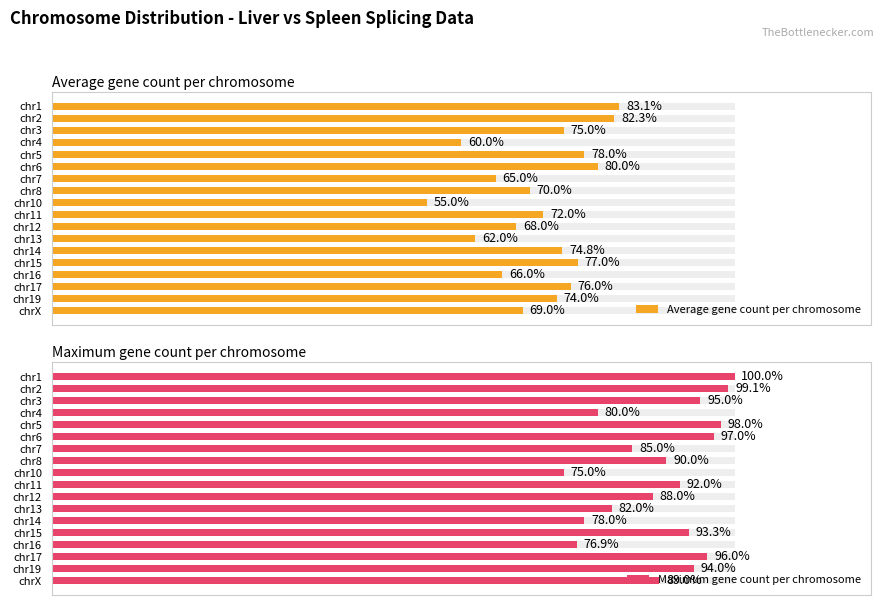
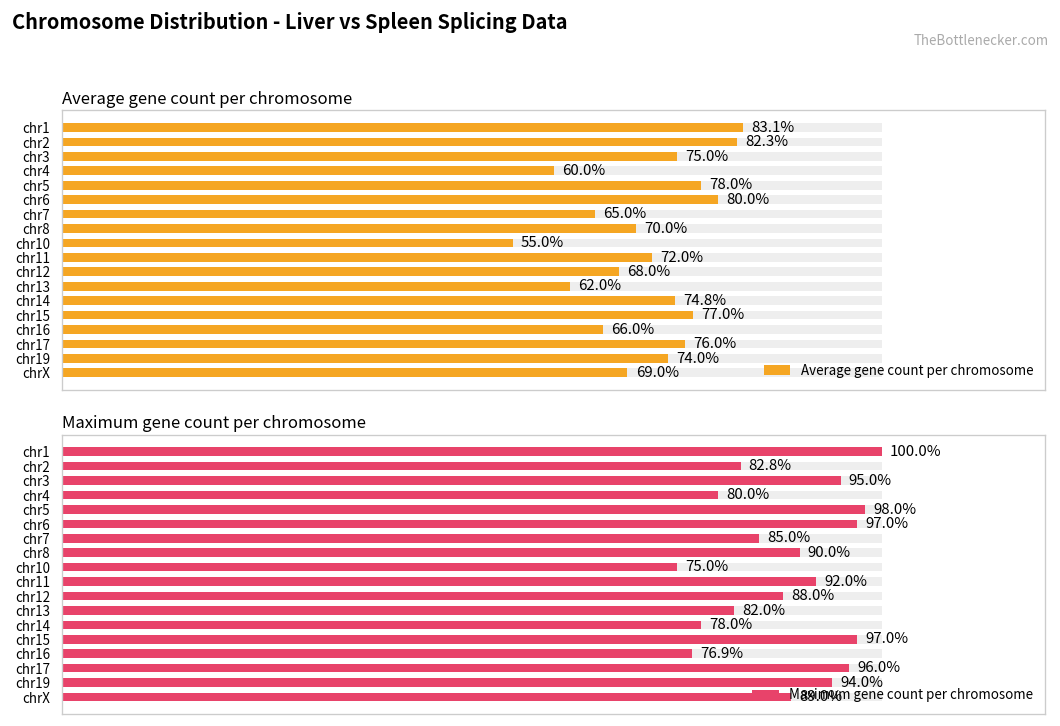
Maximum gene count per chromosome, Maximum gene count per chromosome, chr2: 99.1% -> 82.8%
Maximum gene count per chromosome, Maximum gene count per chromosome, chr15: 93.3% -> 97.0%
